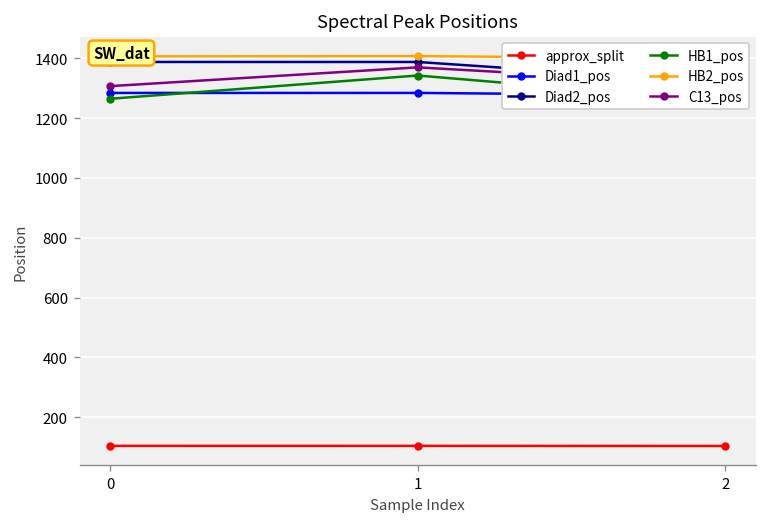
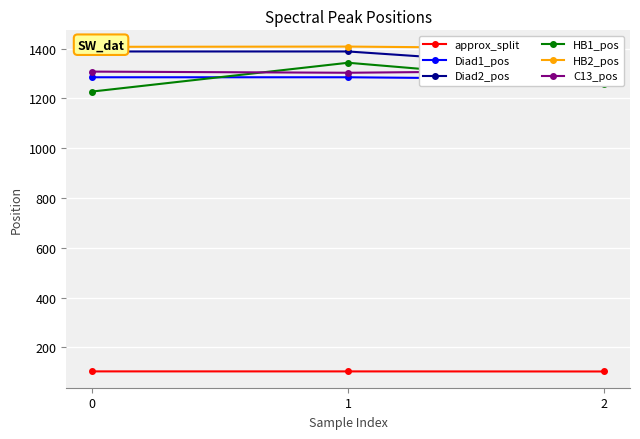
HB1_pos, 0: 1260 -> 1230
C13_pos, 1: 1370 -> 1300
